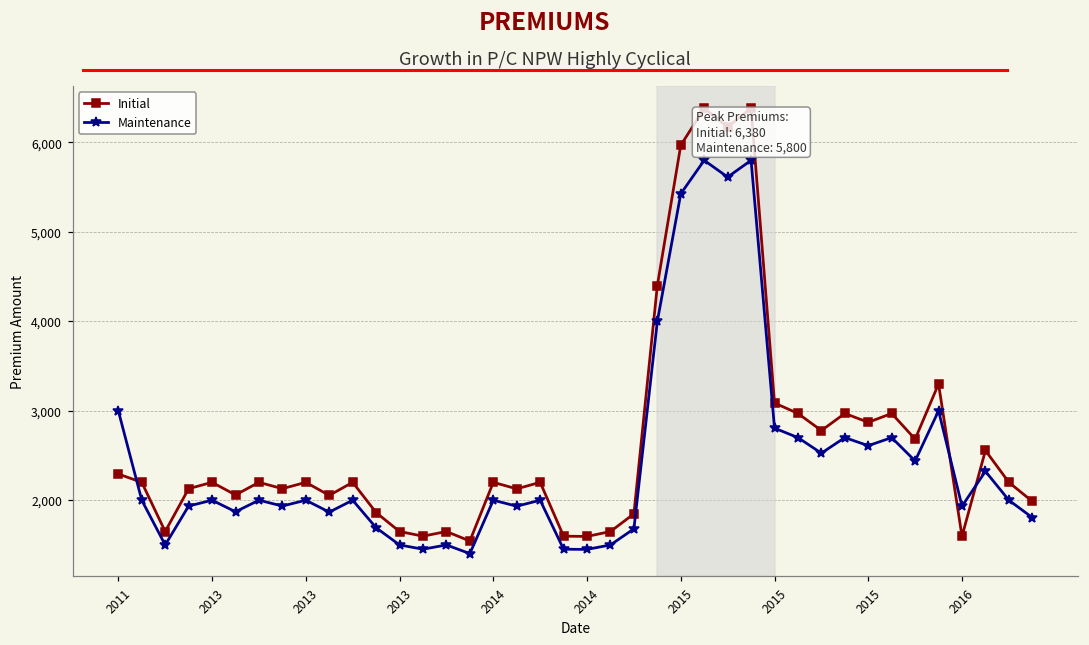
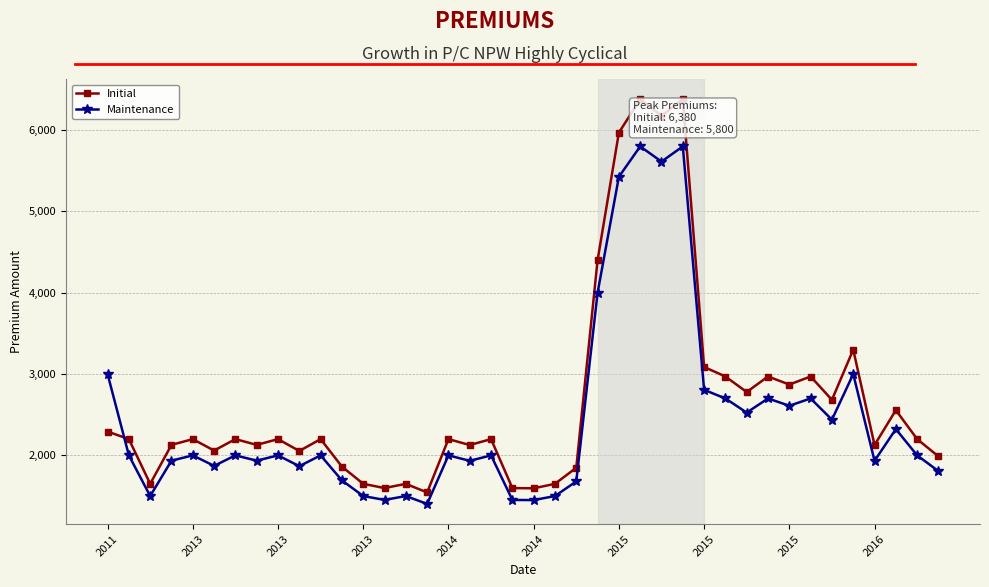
Initial, 2016: 1,600 -> 2,100
